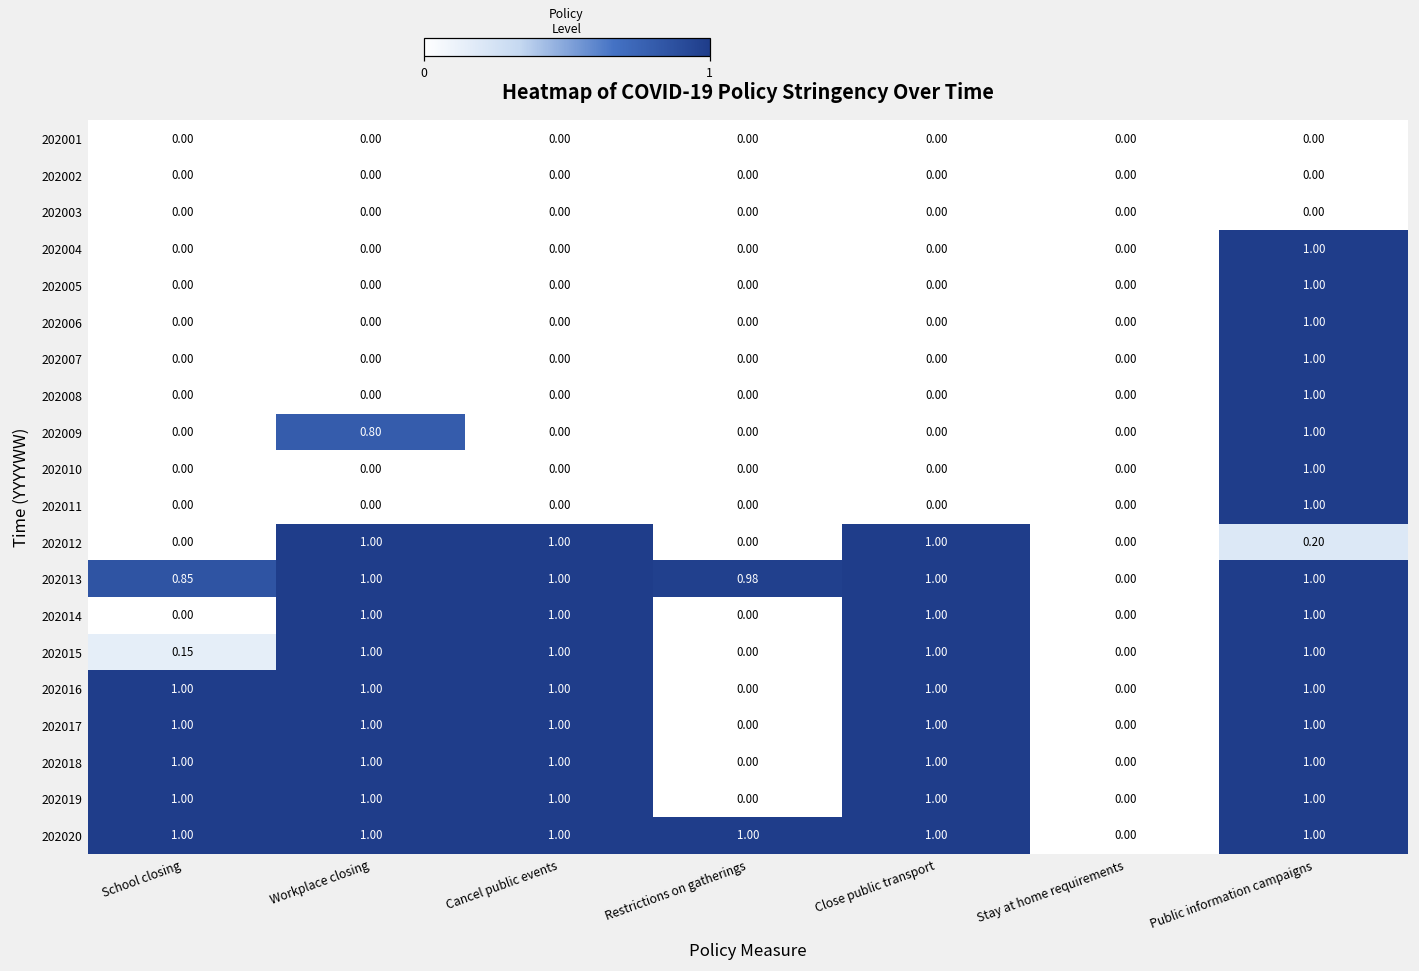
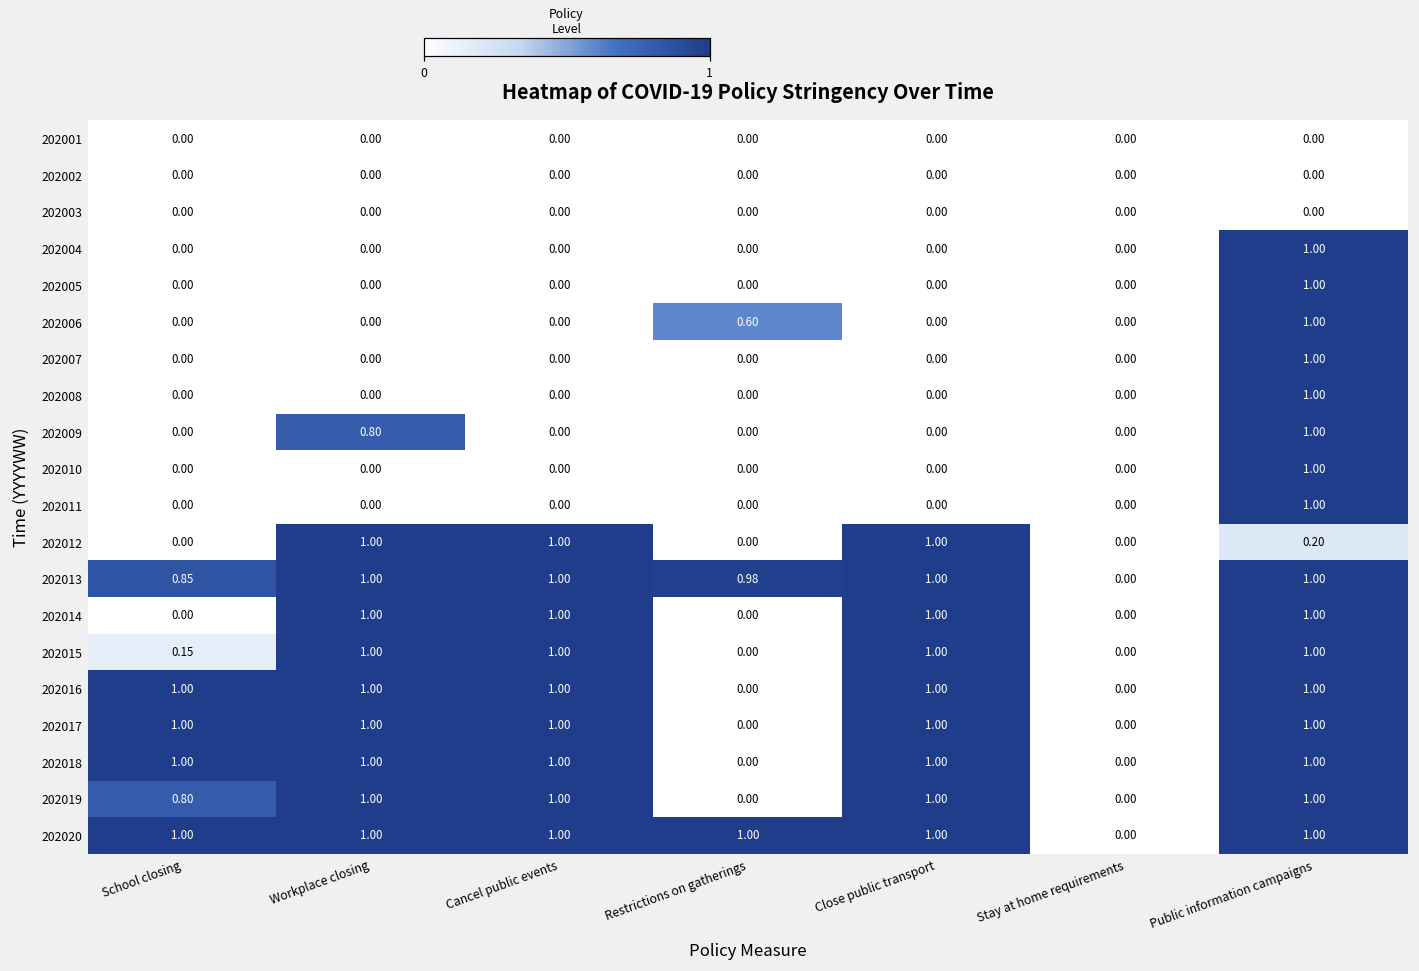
202006, Restrictions on gatherings: 0.00 -> 0.60
202019, School closing: 1.00 -> 0.80
